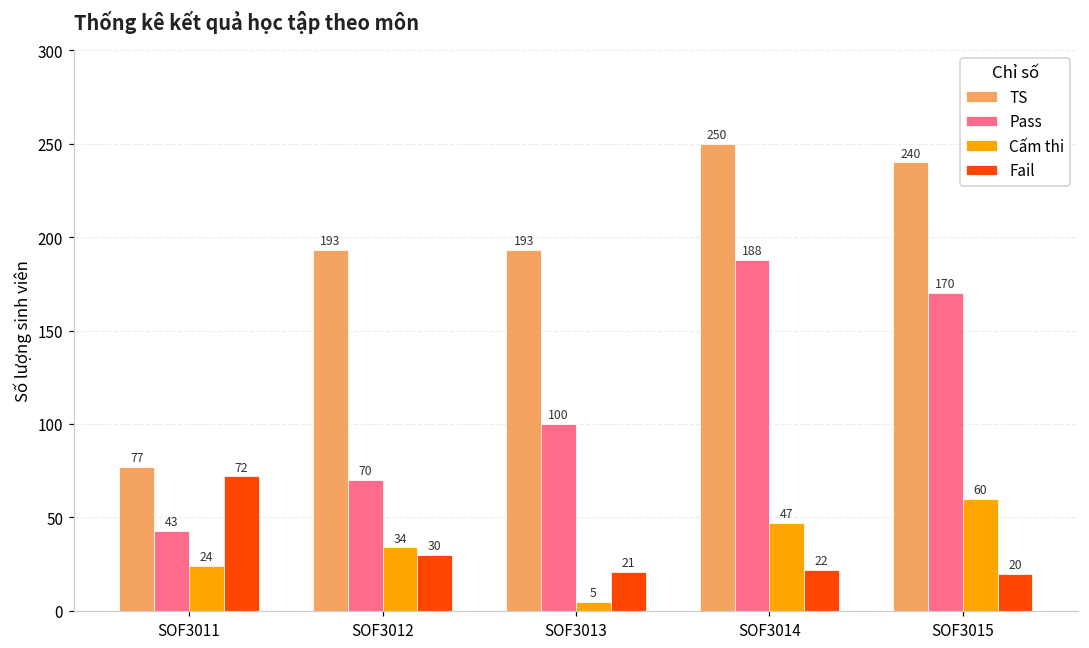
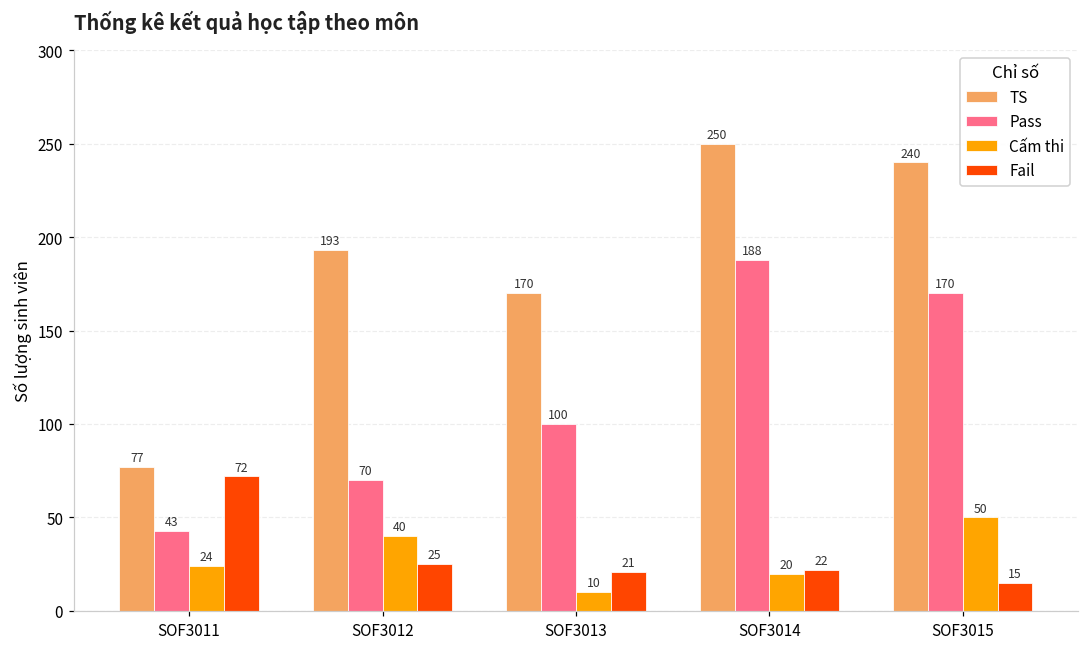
Cấm thi, SOF3012: 34 -> 40
Fail, SOF3012: 30 -> 25
TS, SOF3013: 193 -> 170
Cấm thi, SOF3013: 5 -> 10
Cấm thi, SOF3014: 47 -> 20
Cấm thi, SOF3015: 60 -> 50
Fail, SOF3015: 20 -> 15
